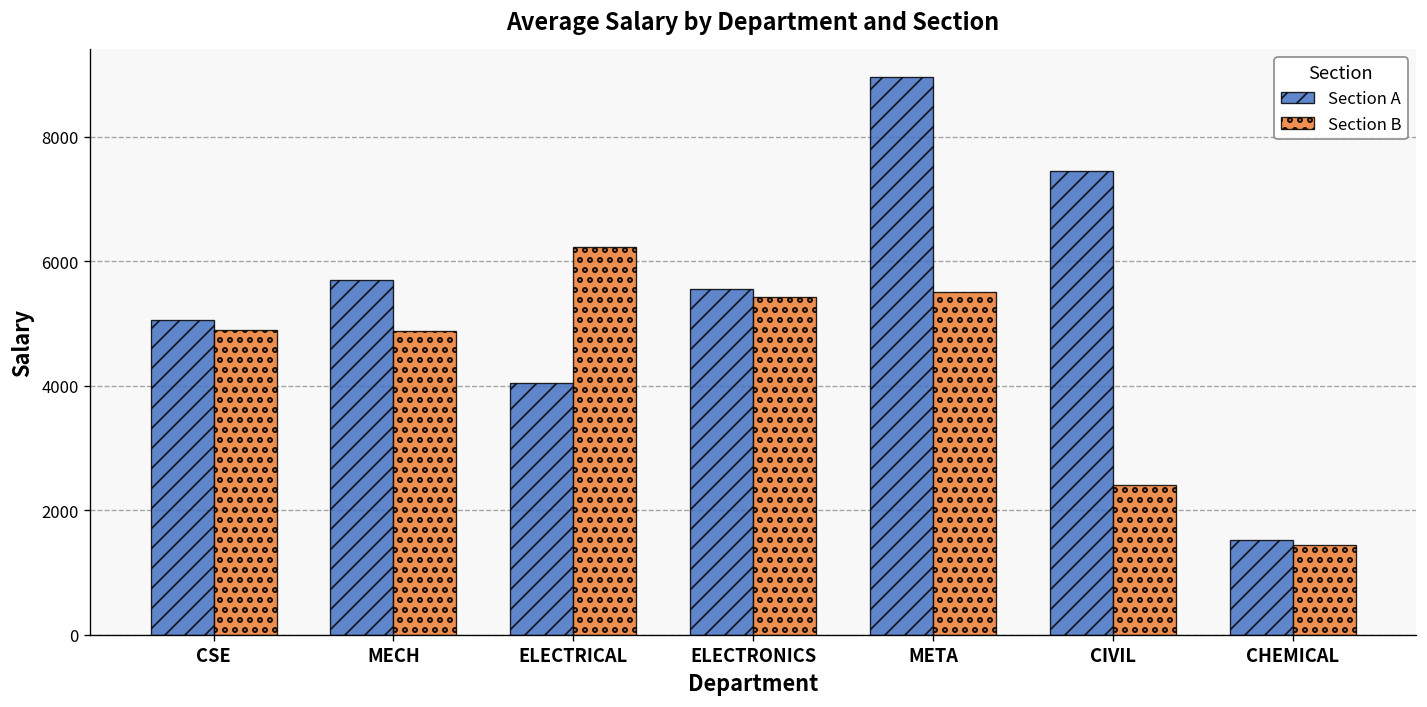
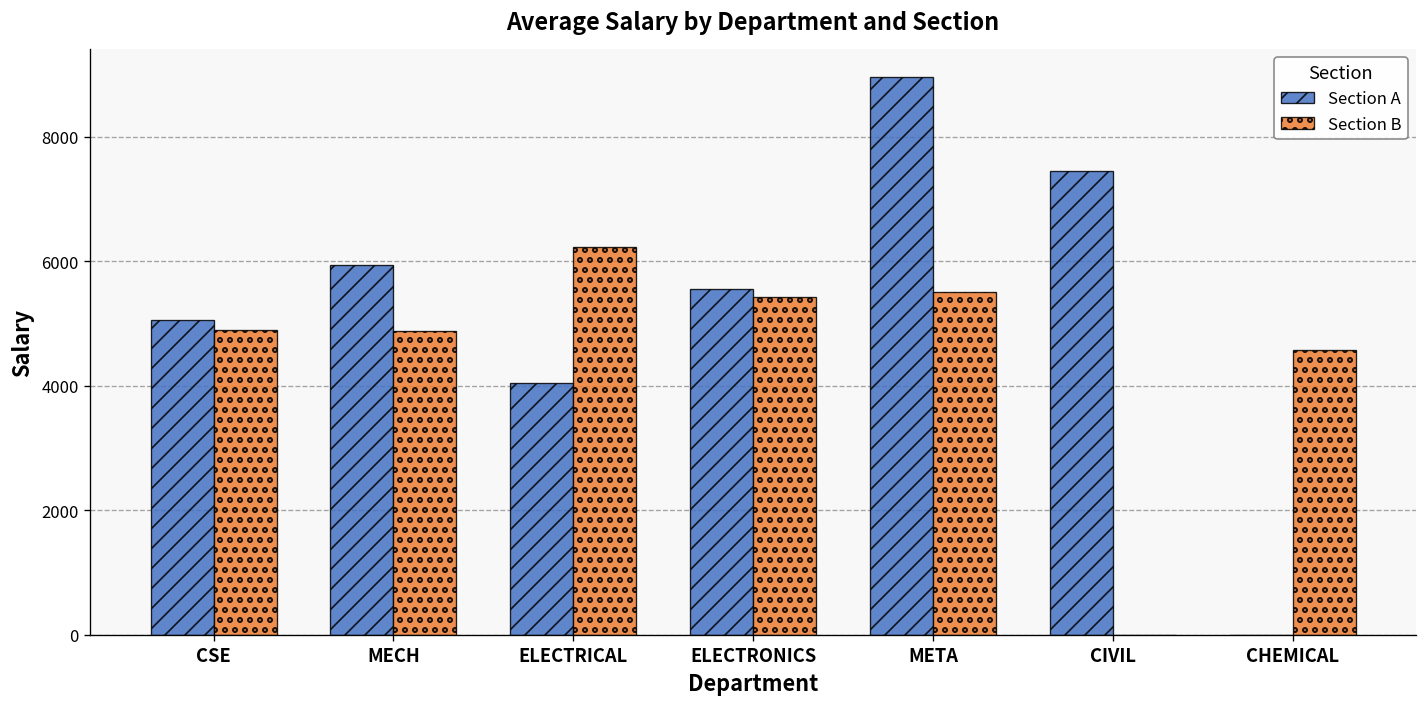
Section A, MECH: 5700 -> 5900
Section B, CIVIL: 2400 -> 0
Section A, CHEMICAL: 1500 -> 0
Section B, CHEMICAL: 1400 -> 4600
